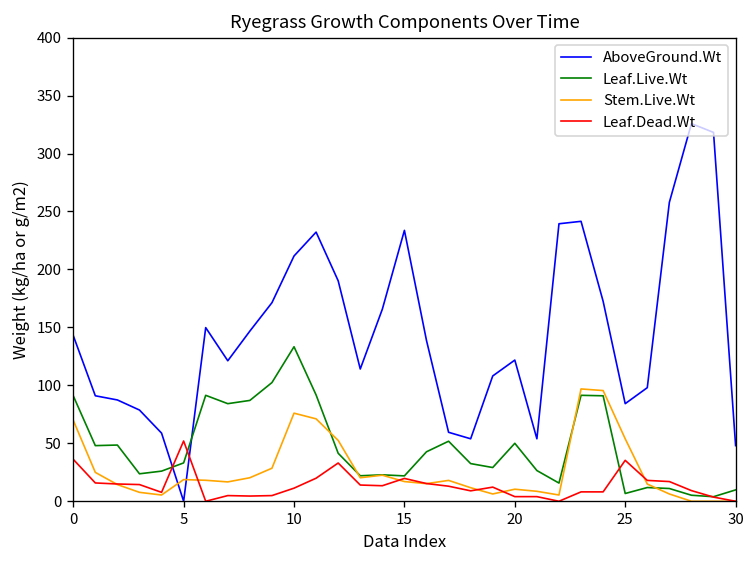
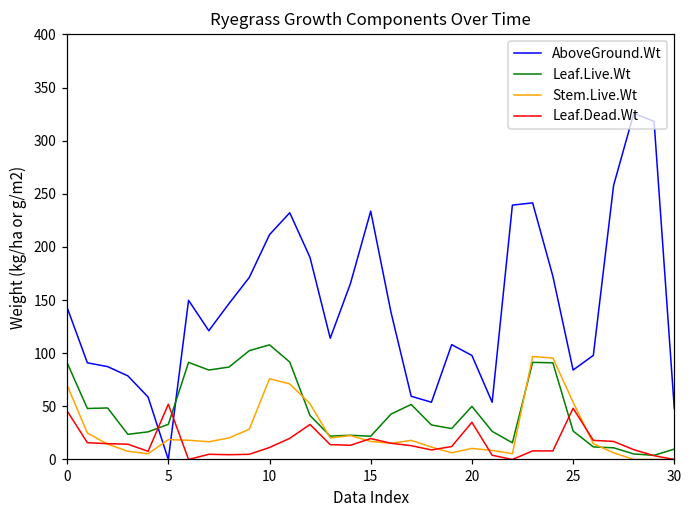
Leaf.Dead.Wt, 0: 40 -> 50
Leaf.Live.Wt, 10: 130 -> 110
AboveGround.Wt, 20: 120 -> 100
Leaf.Dead.Wt, 20: 0 -> 40
Leaf.Live.Wt, 25: 10 -> 30
Leaf.Dead.Wt, 25: 40 -> 50
